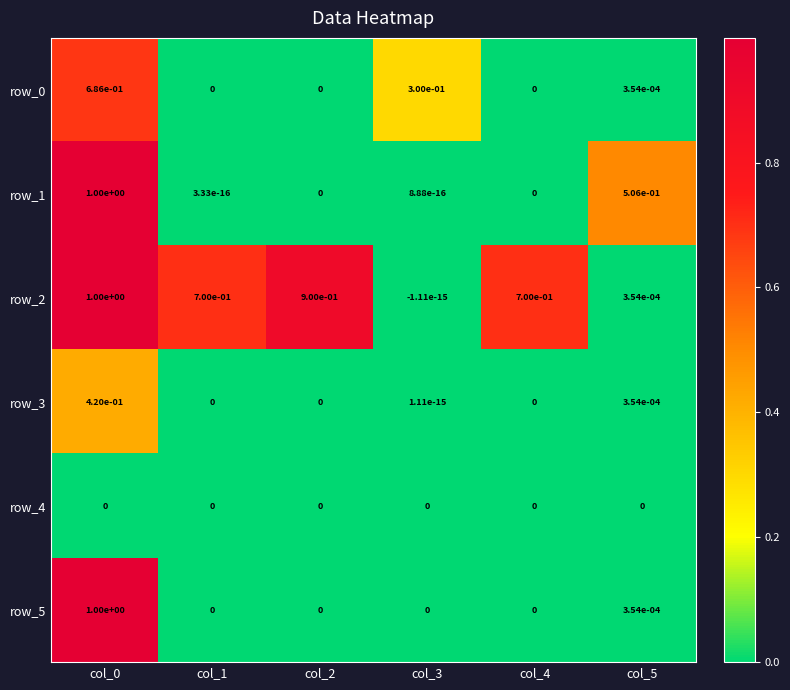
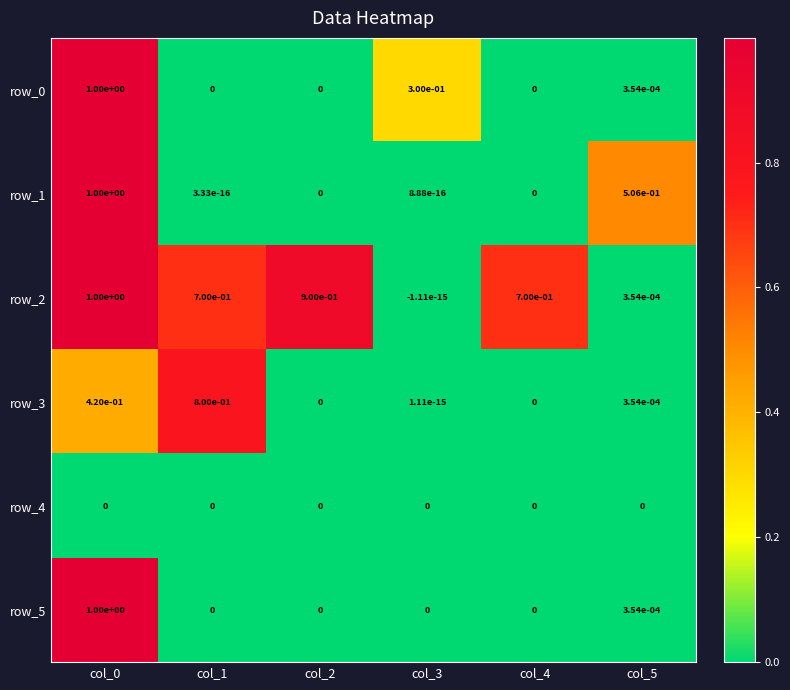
row_0, col_0: 6.86e-01 -> 1.00e+00
row_3, col_1: 0 -> 8.00e-01
